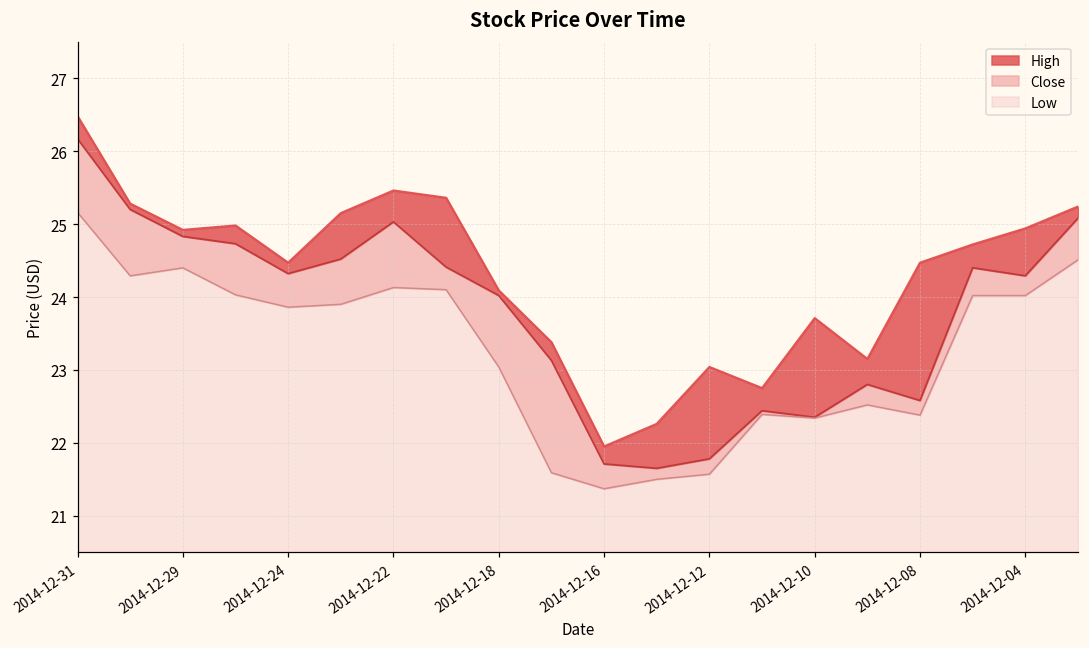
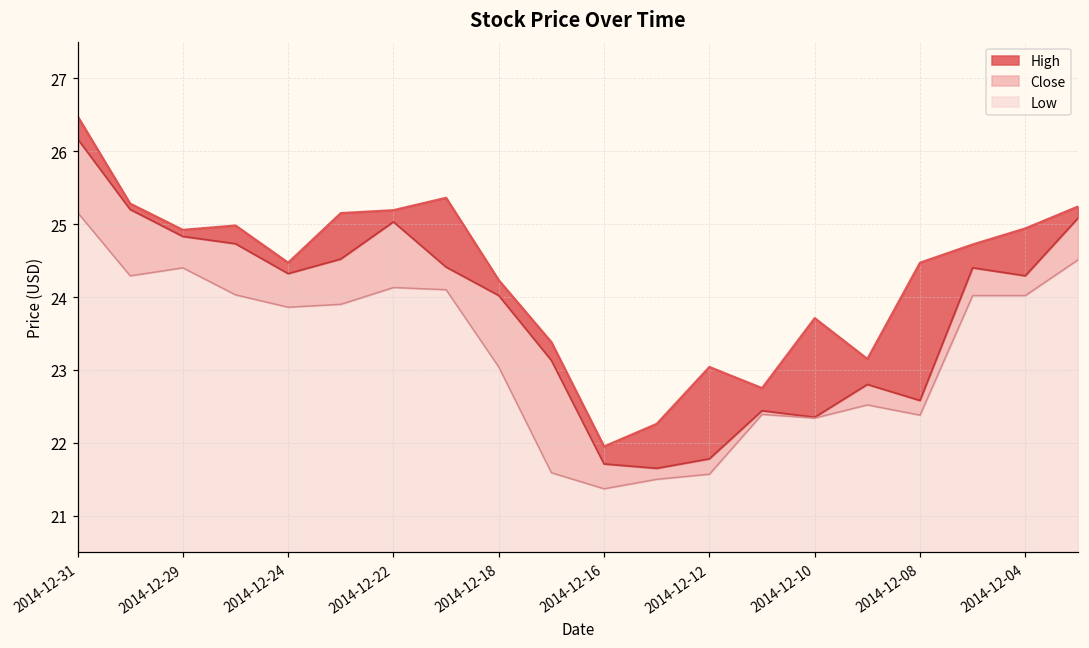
High, 2014-12-22: 25.5 -> 25.2
High, 2014-12-18: 24.1 -> 24.2
